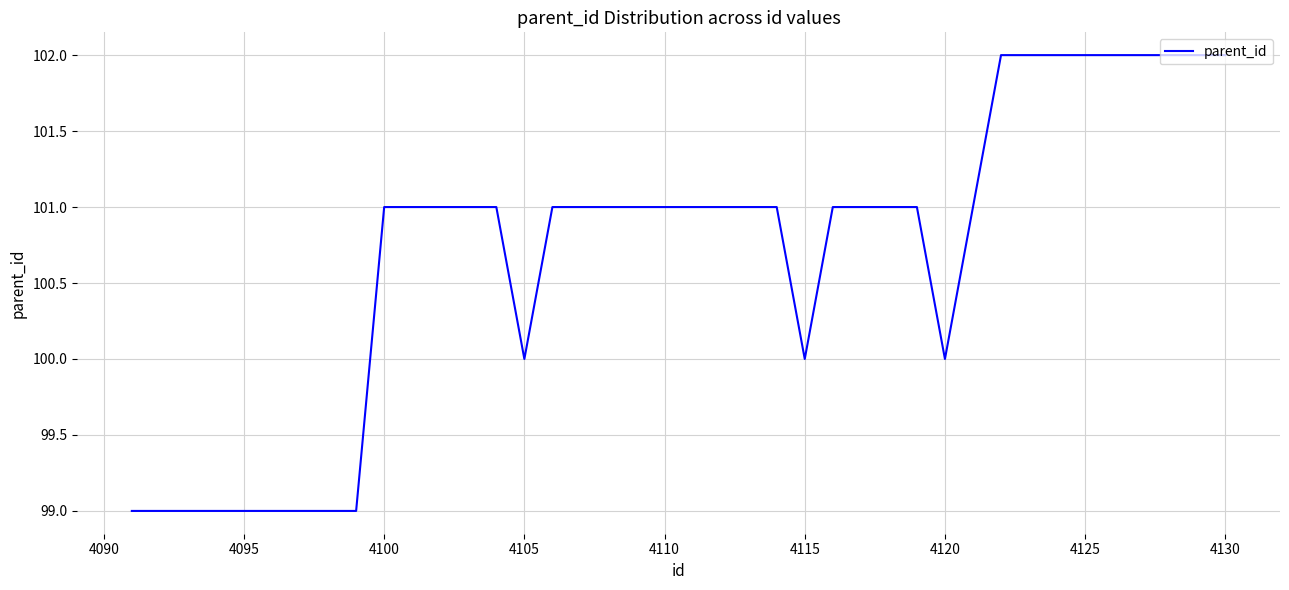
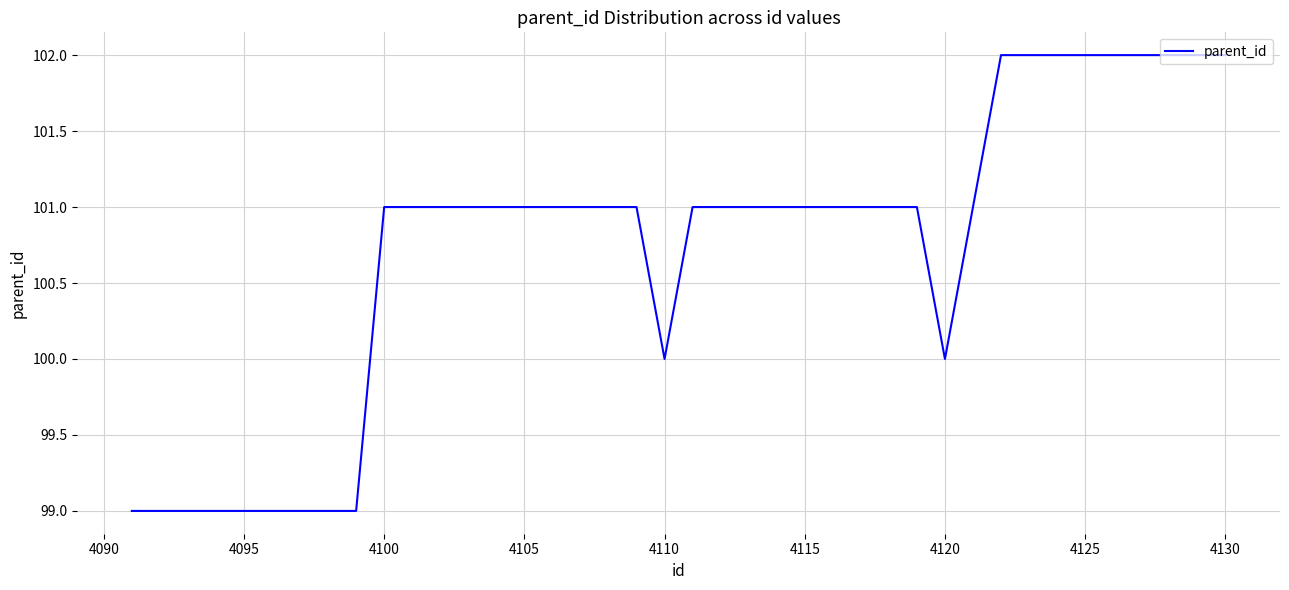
4105: 100 -> 101
4110: 101 -> 100
4115: 100 -> 101
